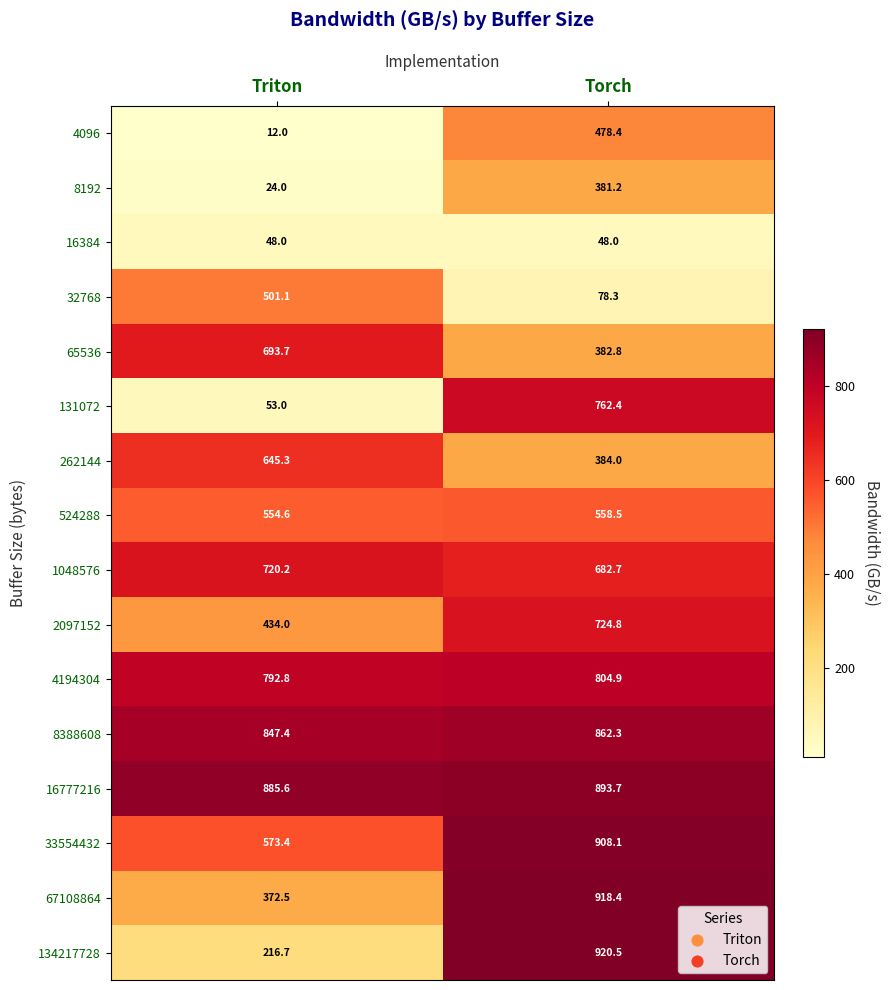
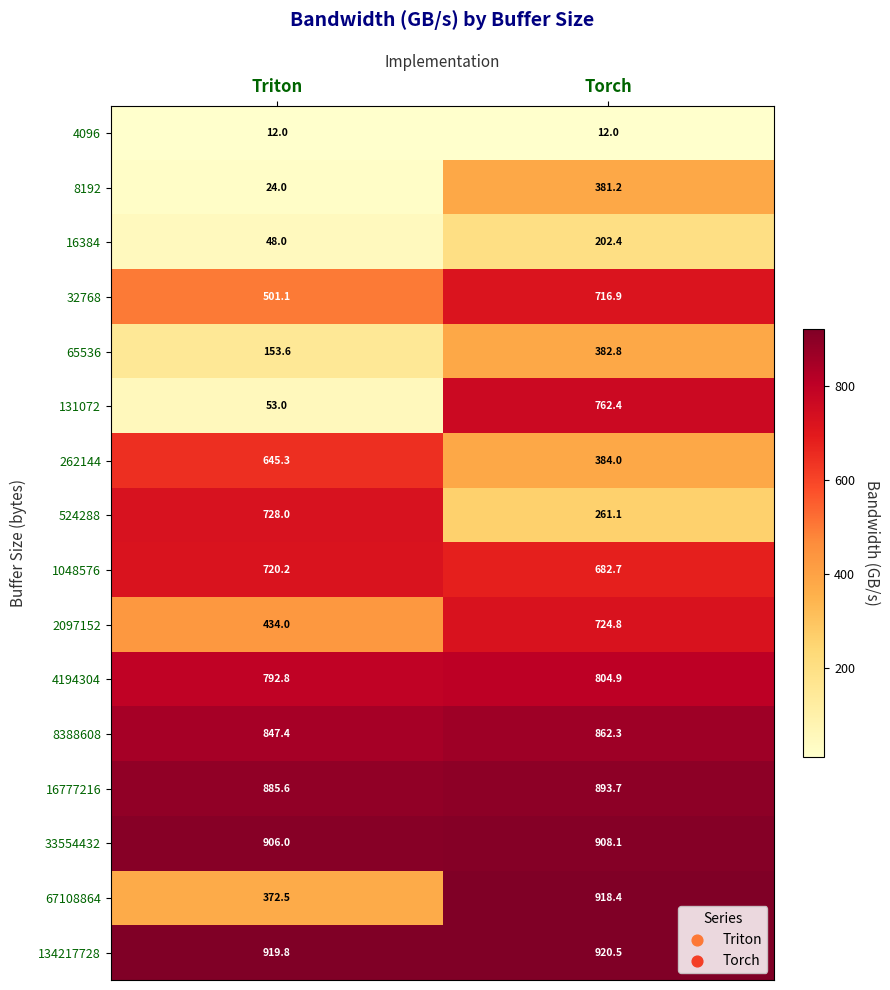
4096, Torch: 478.4 -> 12.0
16384, Torch: 48.0 -> 202.4
32768, Torch: 78.3 -> 716.9
65536, Triton: 693.7 -> 153.6
524288, Triton: 554.6 -> 728.0
524288, Torch: 558.5 -> 261.1
33554432, Triton: 573.4 -> 906.0
134217728, Triton: 216.7 -> 919.8
